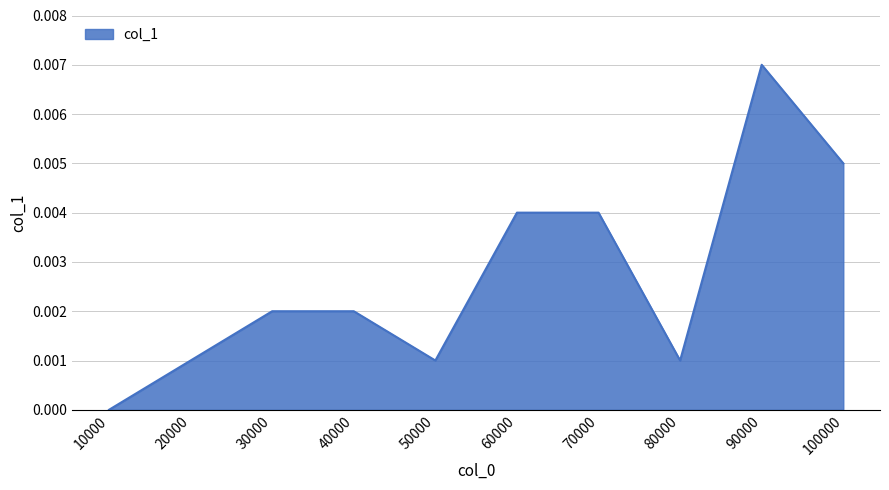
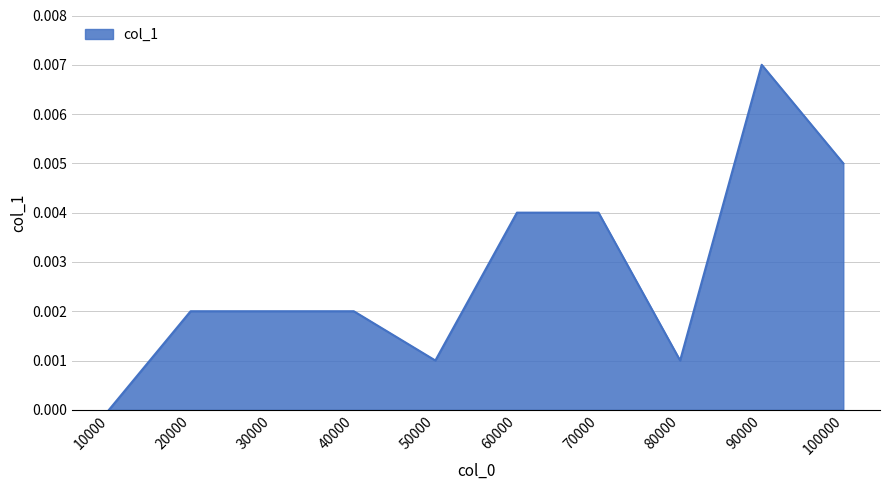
20000: 0.001 -> 0.002
